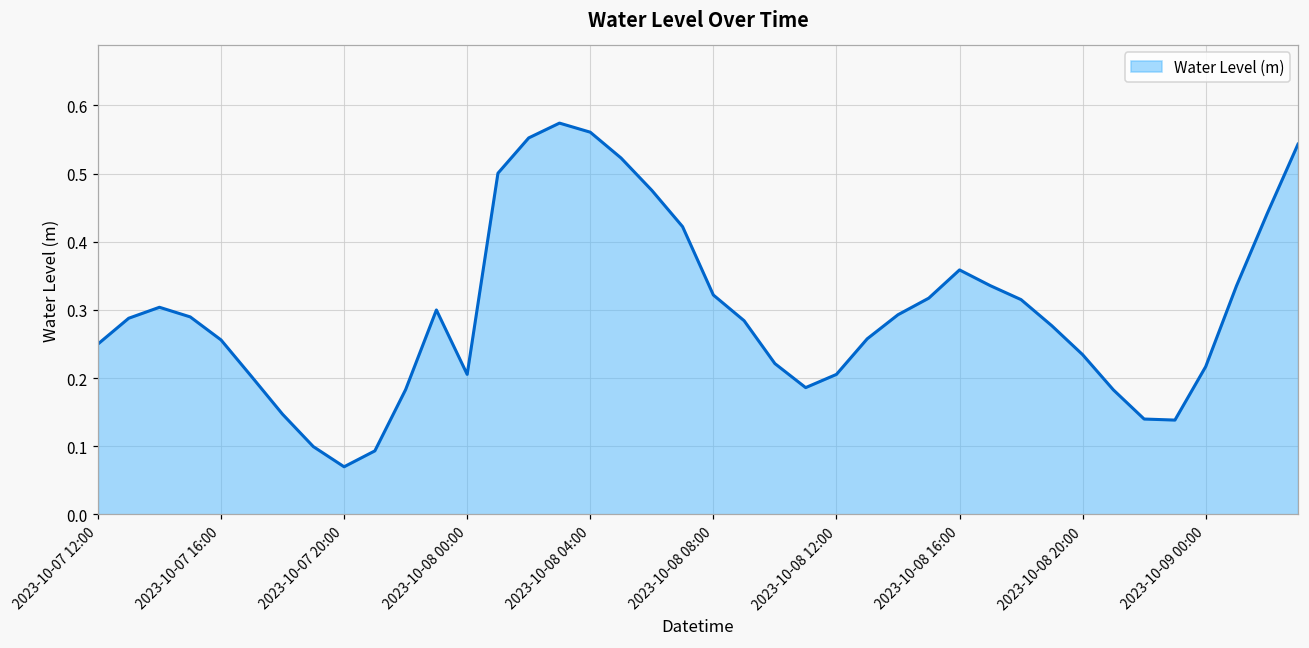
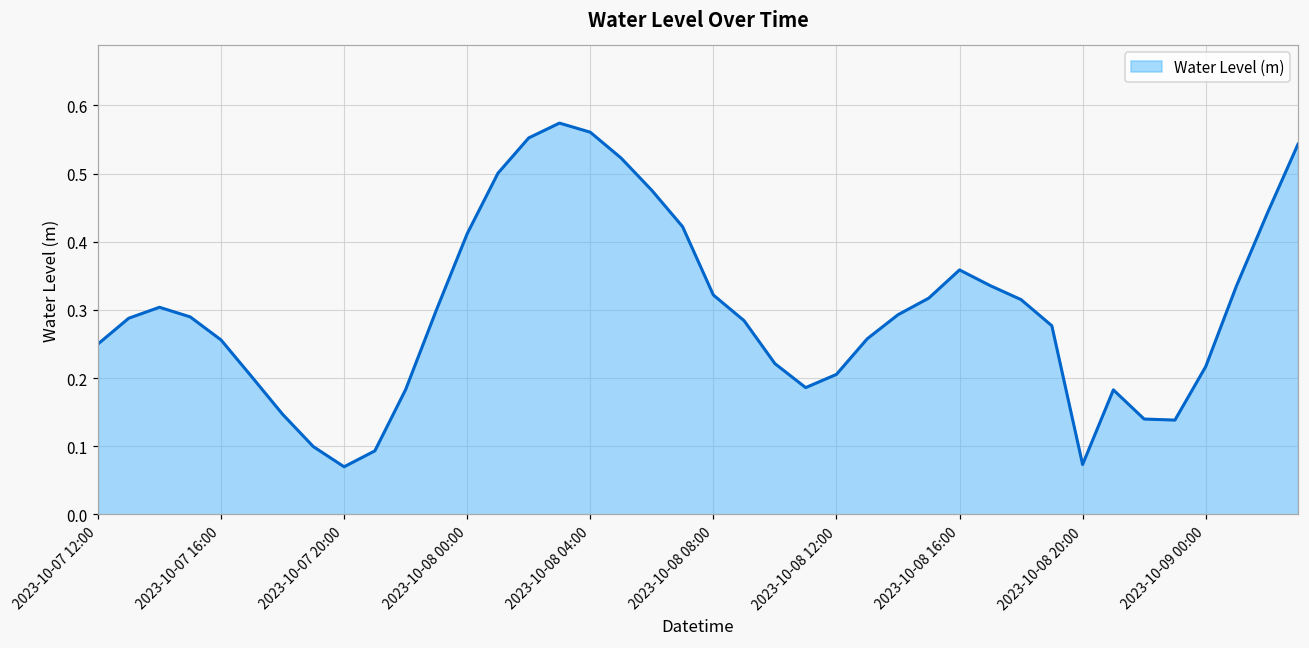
2023-10-08 00:00: 0.21 -> 0.41
2023-10-08 20:00: 0.23 -> 0.07
